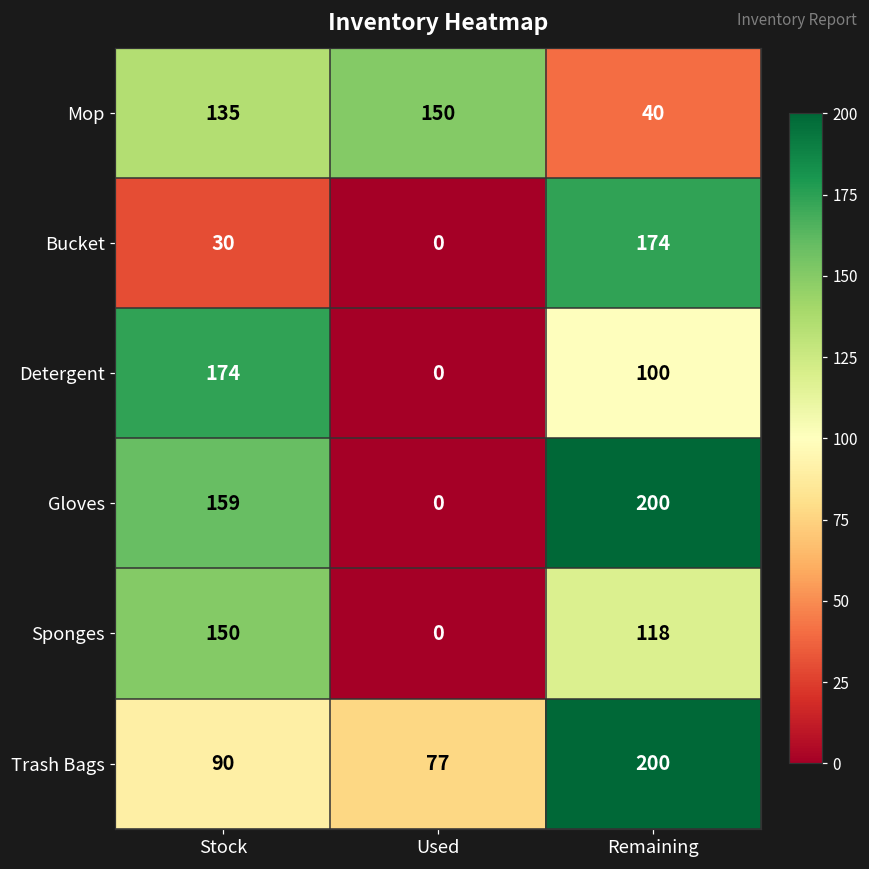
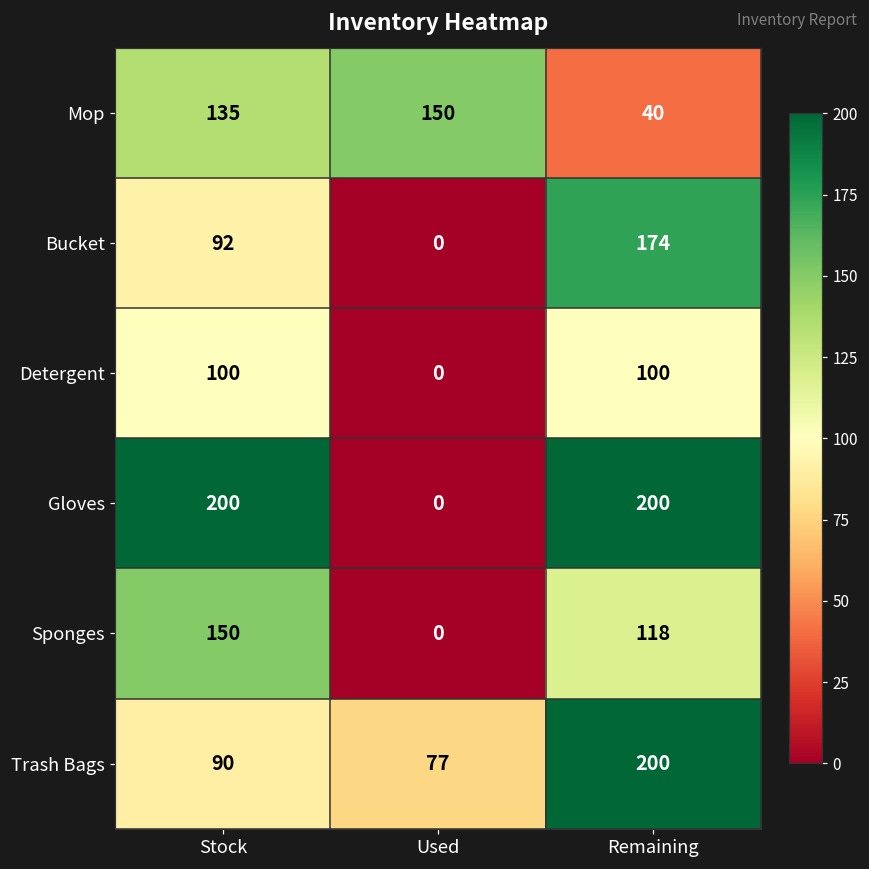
Bucket, Stock: 30 -> 92
Detergent, Stock: 174 -> 100
Gloves, Stock: 159 -> 200
